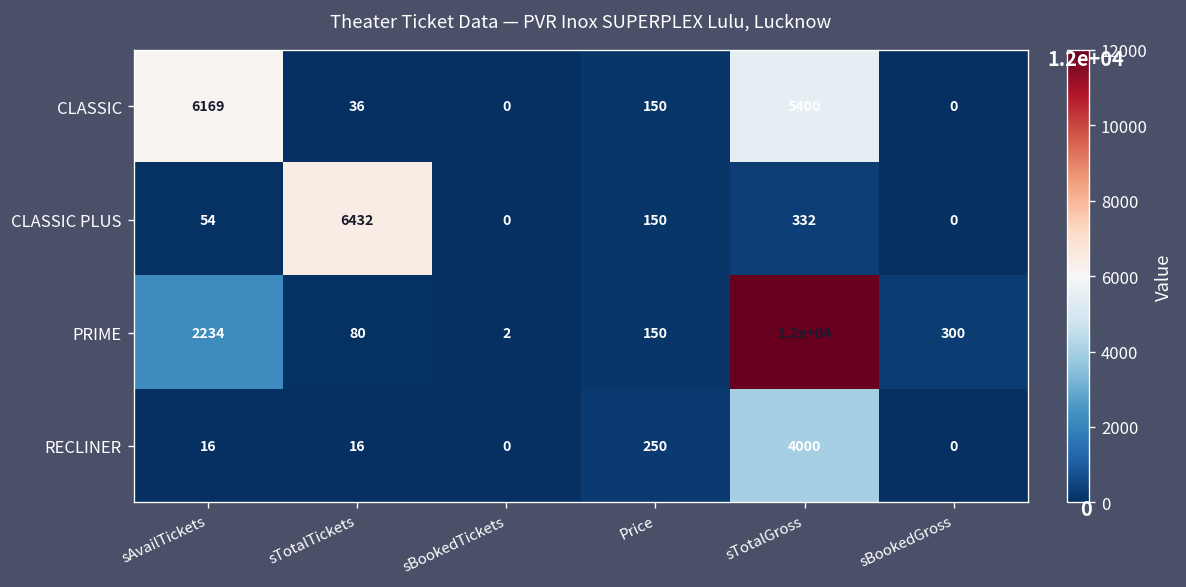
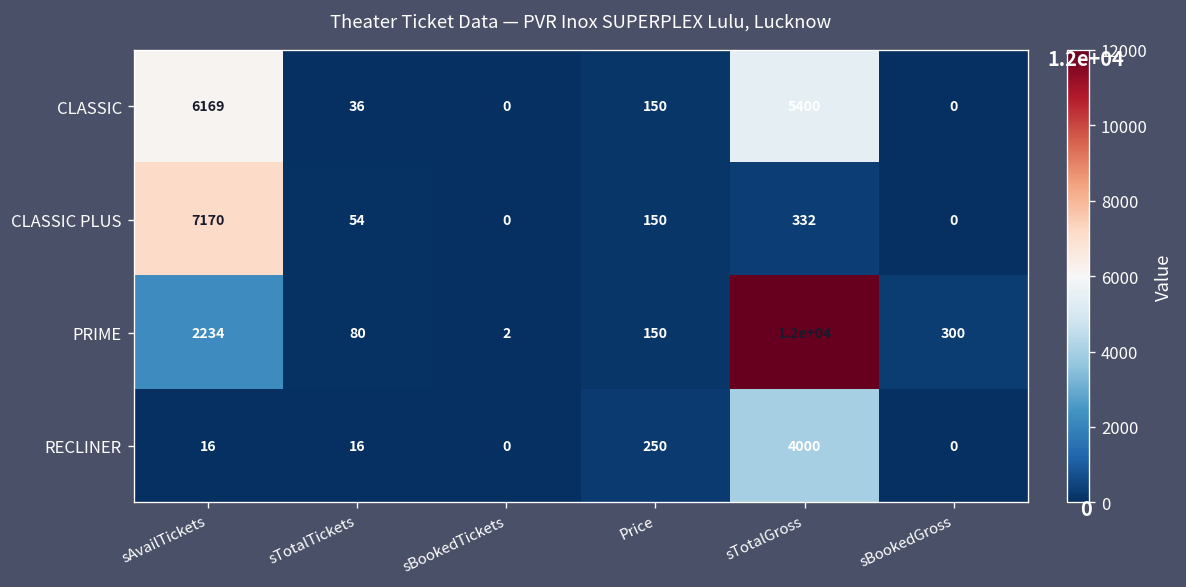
CLASSIC PLUS, sAvailTickets: 54 -> 7170
CLASSIC PLUS, sTotalTickets: 6432 -> 54
